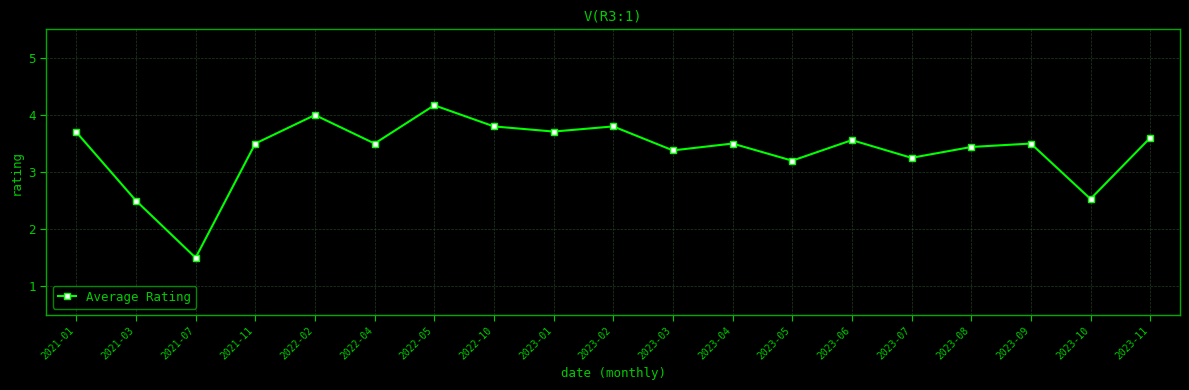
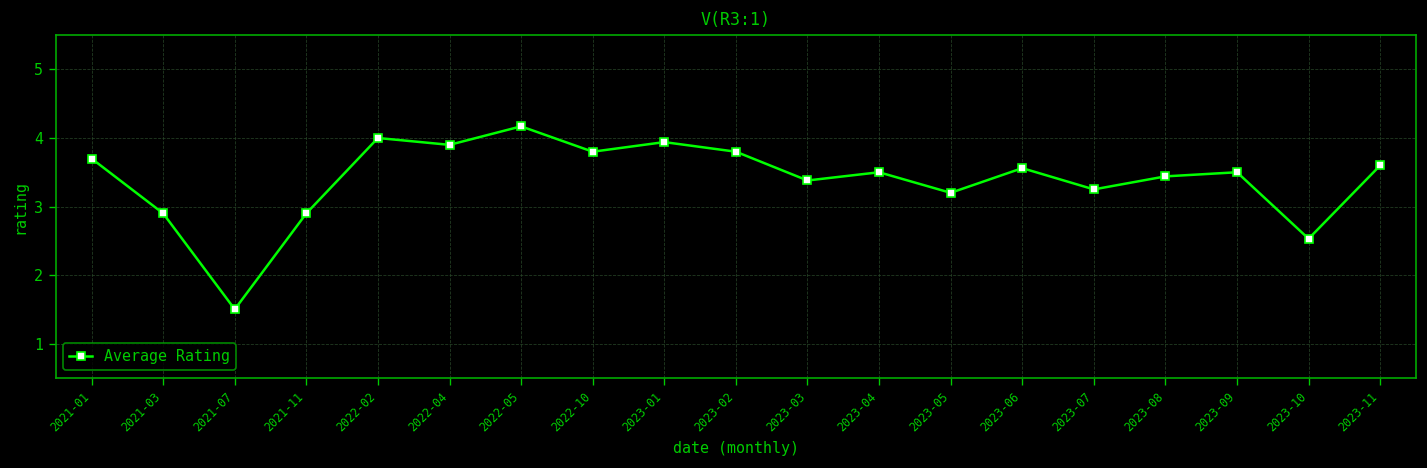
2021-03: 2.5 -> 2.9
2021-11: 3.5 -> 2.9
2022-04: 3.5 -> 3.9
2023-01: 3.7 -> 3.9
